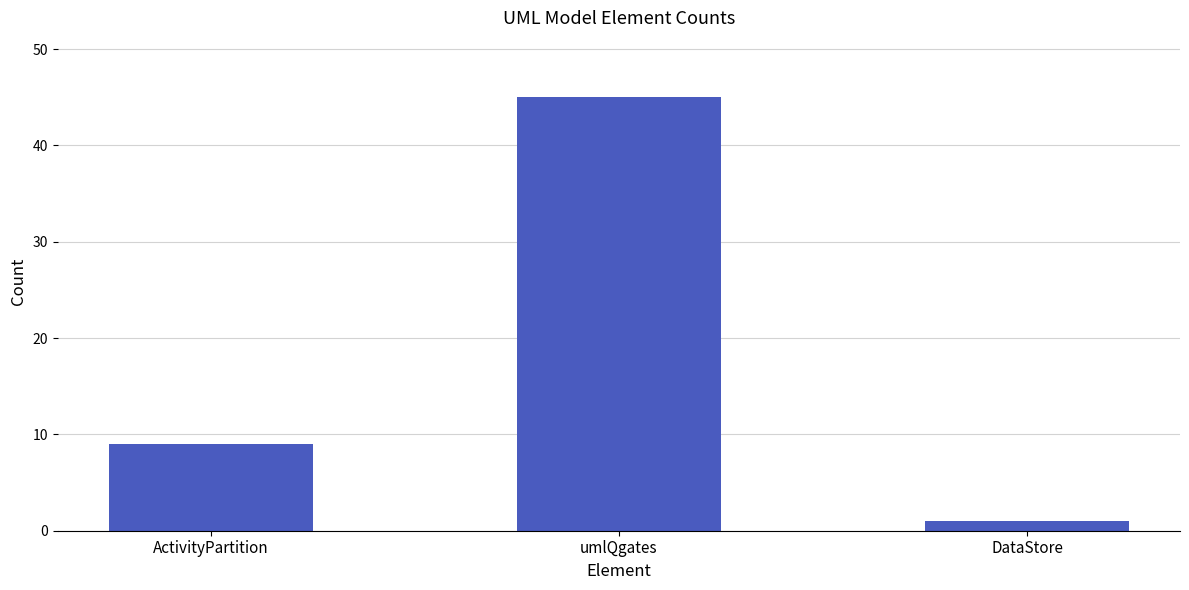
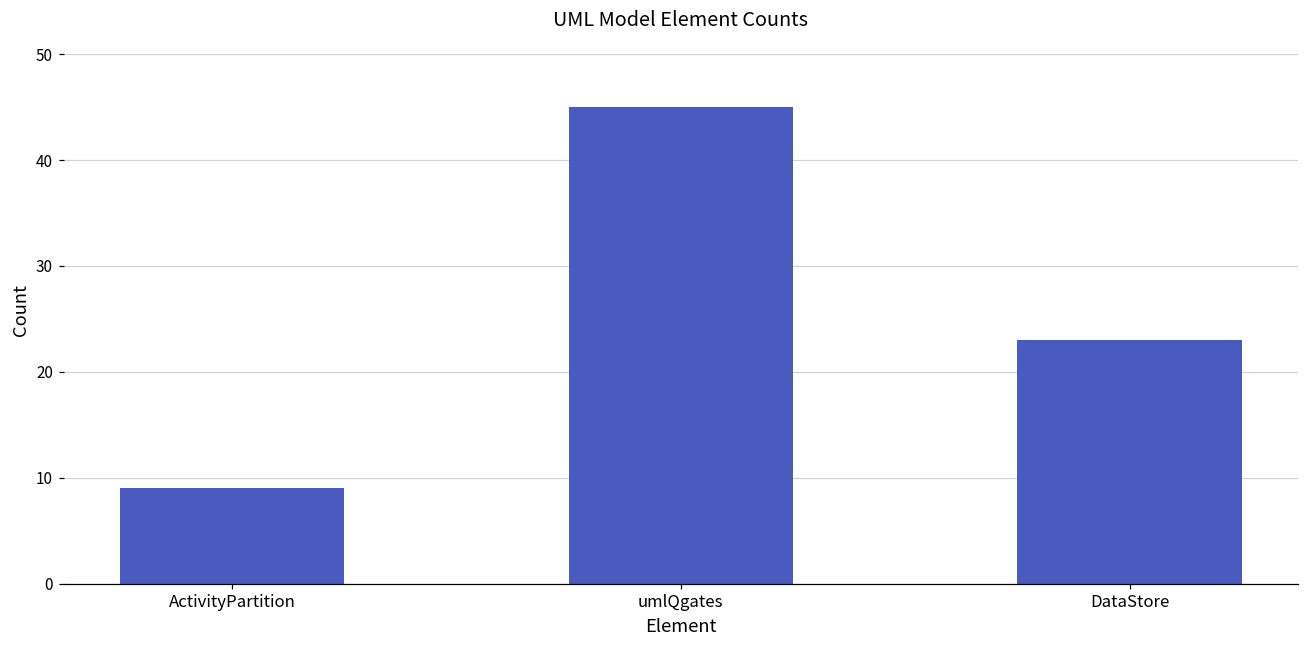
DataStore: 1 -> 23
